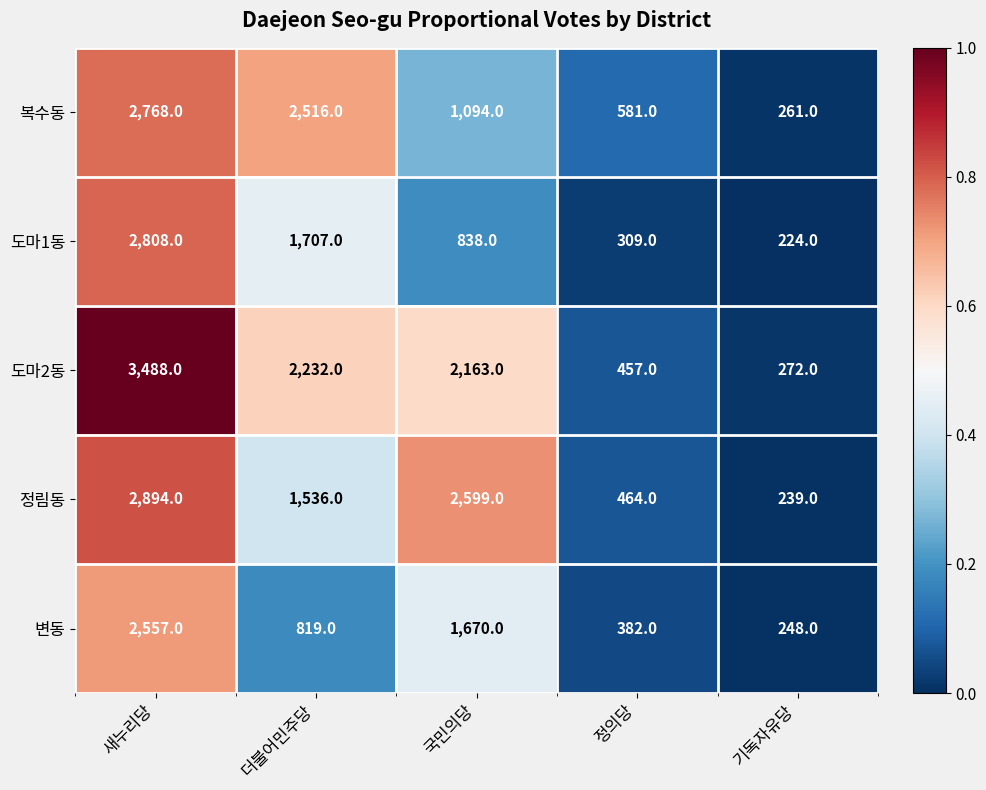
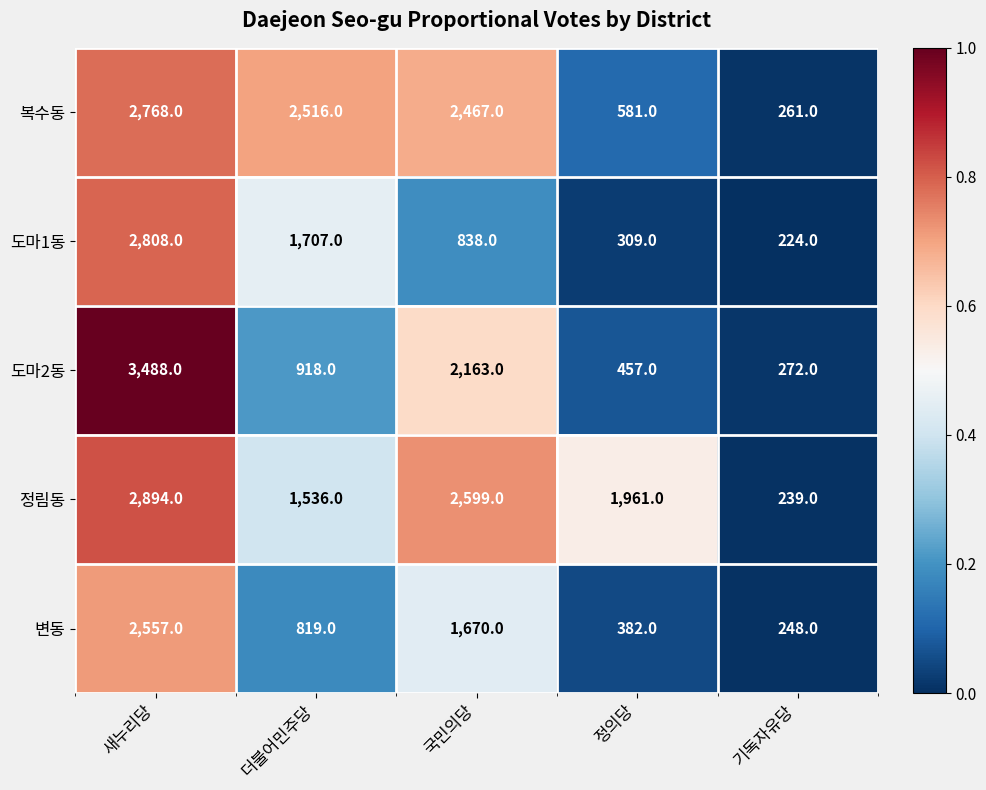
복수동, 국민의당: 1,094.0 -> 2,467.0
도마2동, 더불어민주당: 2,232.0 -> 918.0
정림동, 정의당: 464.0 -> 1,961.0
